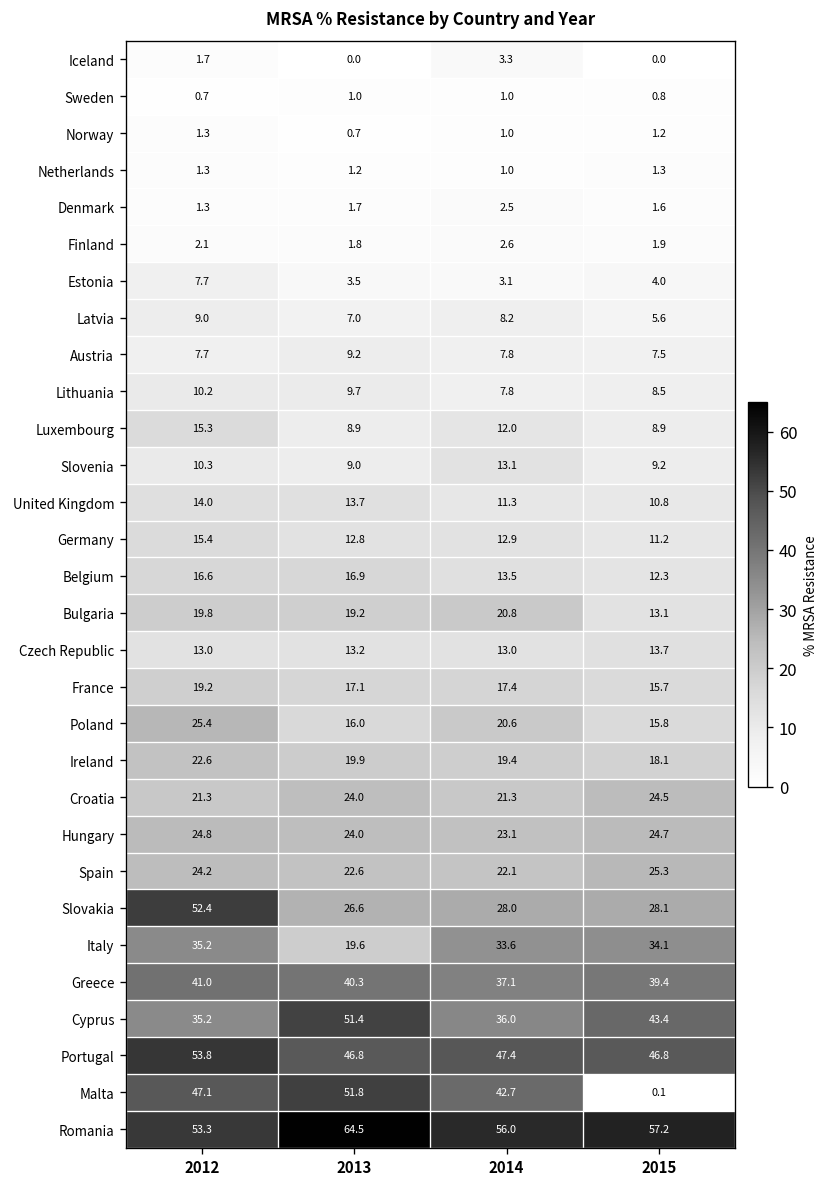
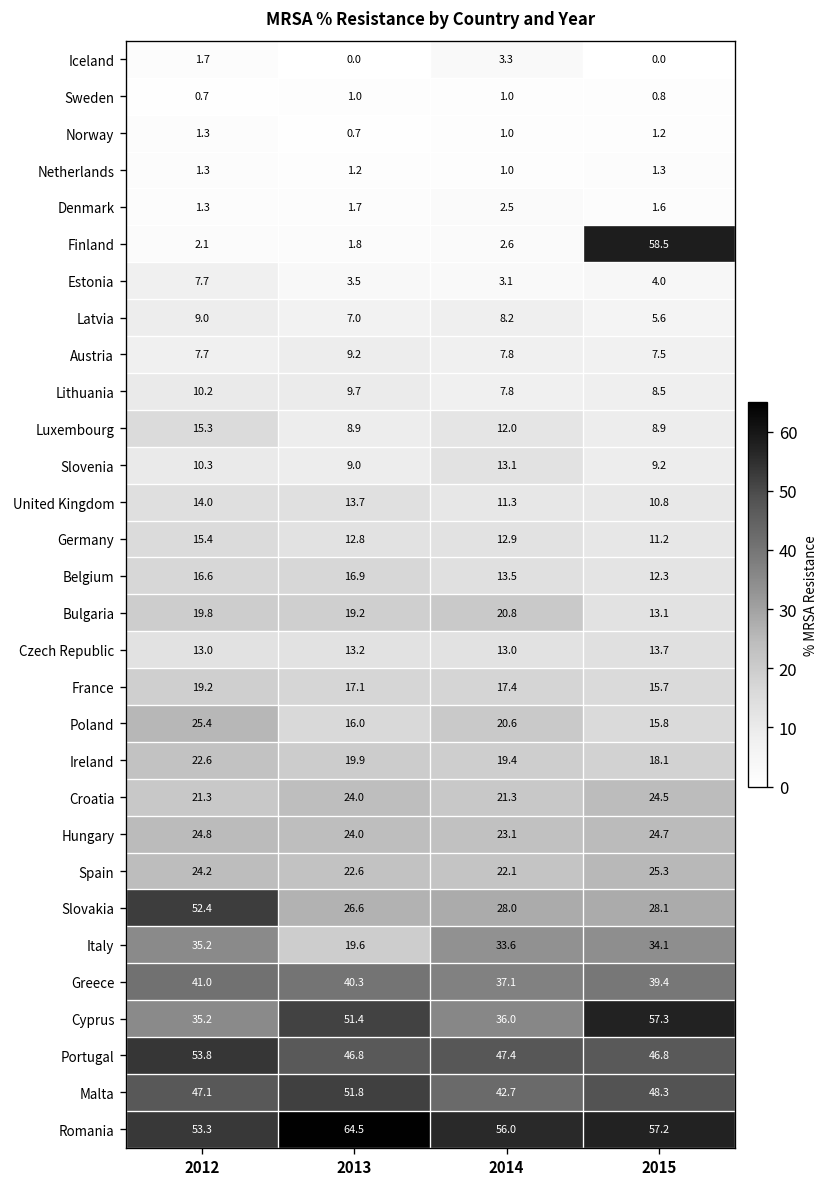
Finland, 2015: 1.9 -> 58.5
Cyprus, 2015: 43.4 -> 57.3
Malta, 2015: 0.1 -> 48.3
